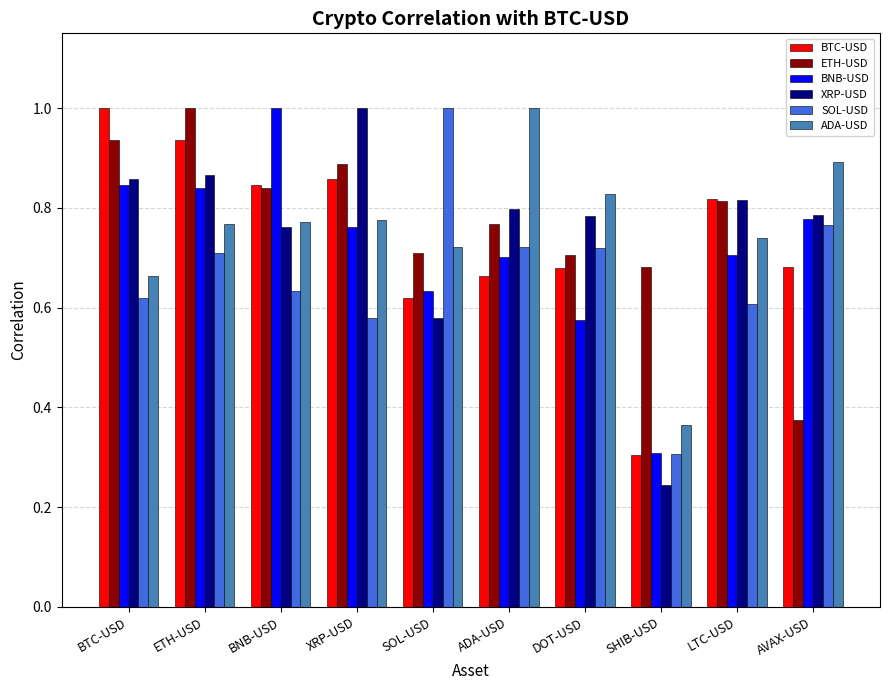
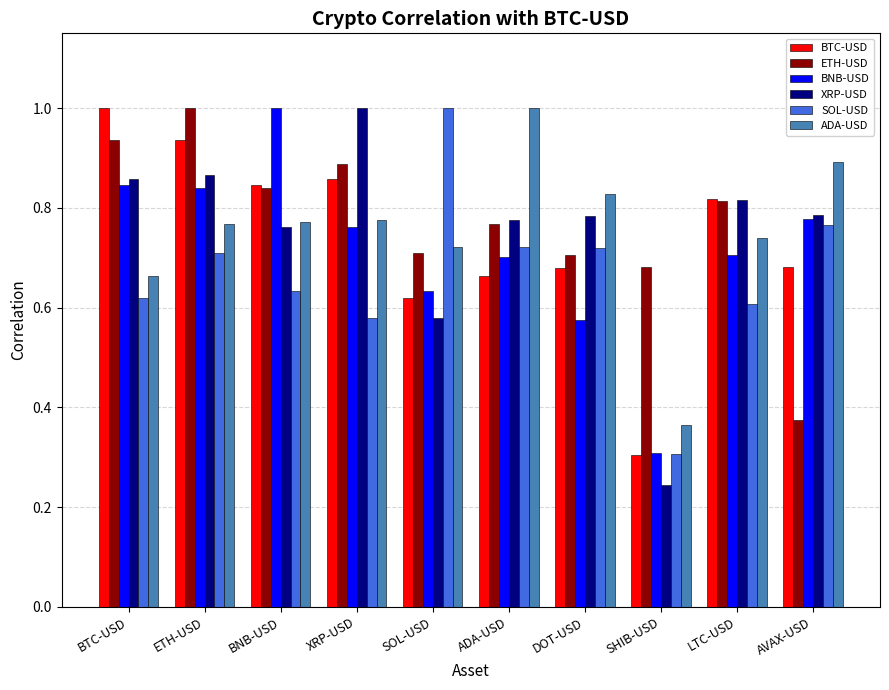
XRP-USD, ADA-USD: 0.80 -> 0.78
